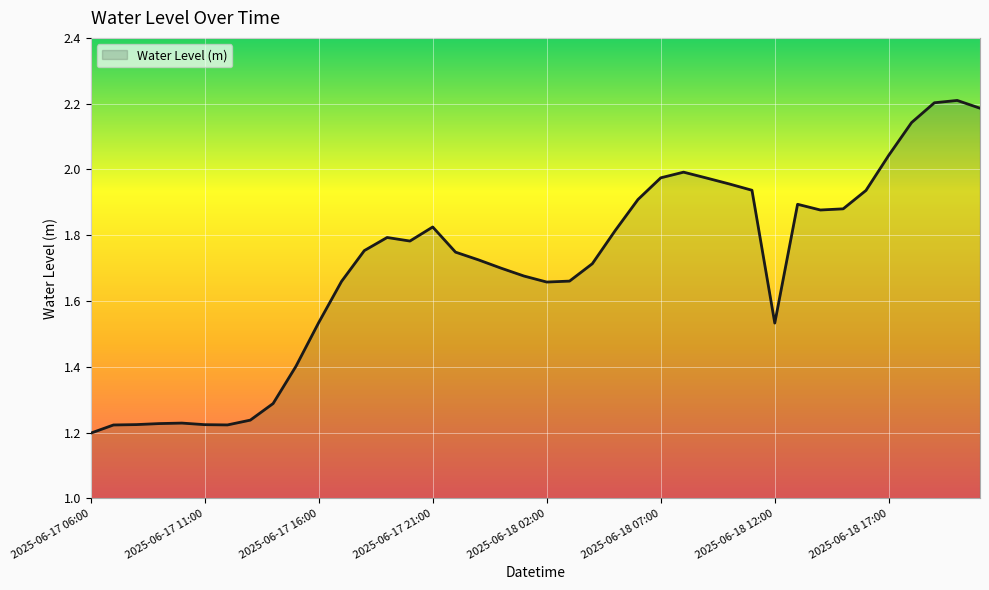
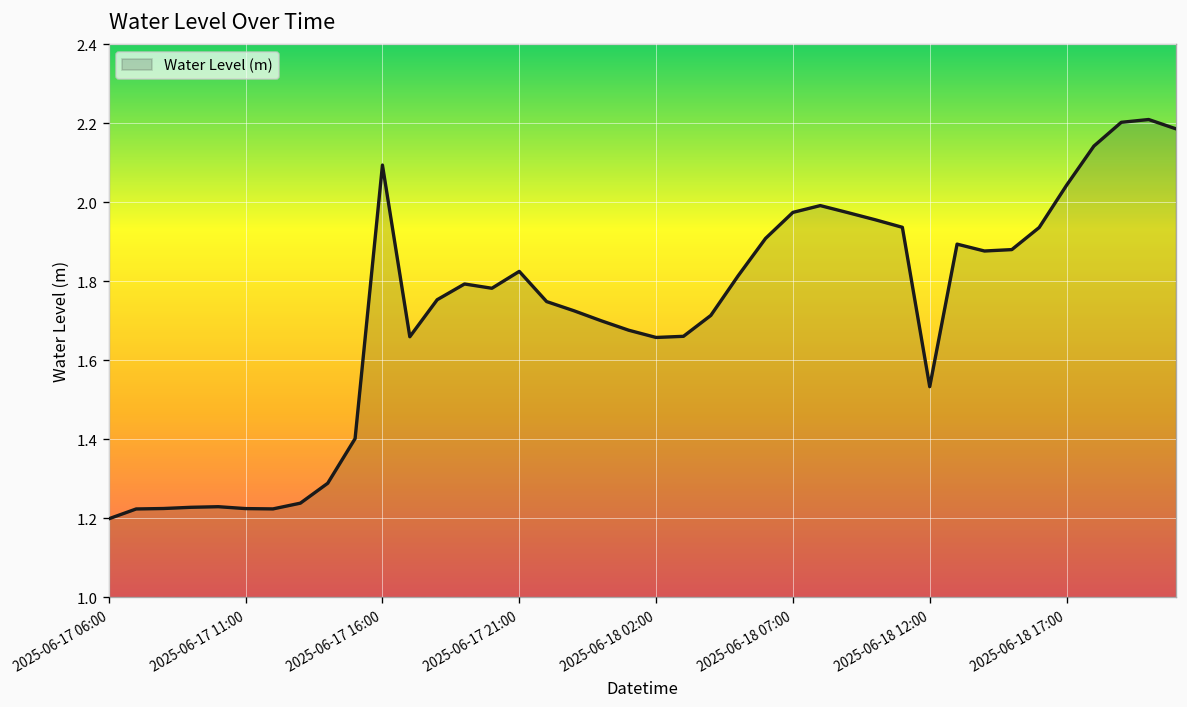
2025-06-17 16:00: 1.53 -> 2.09
